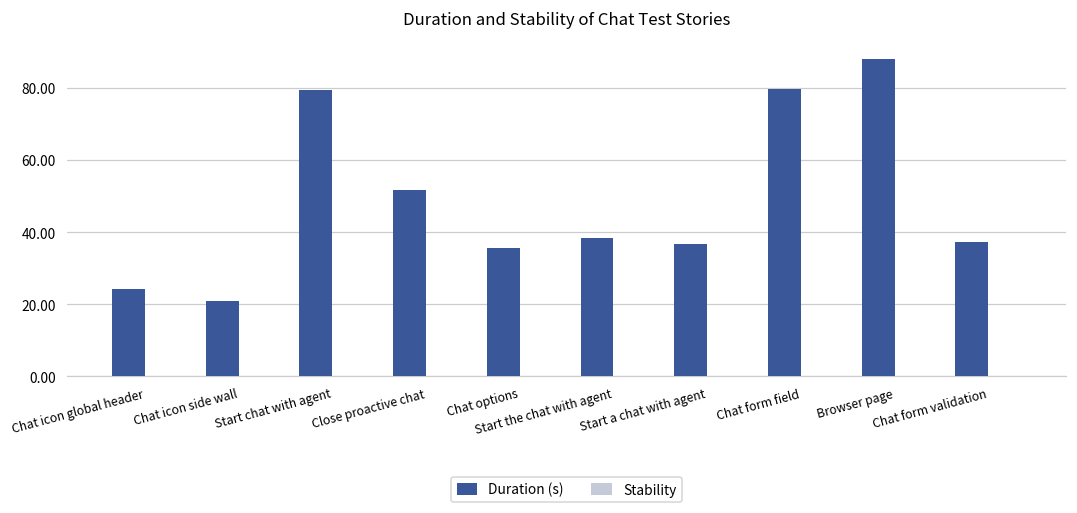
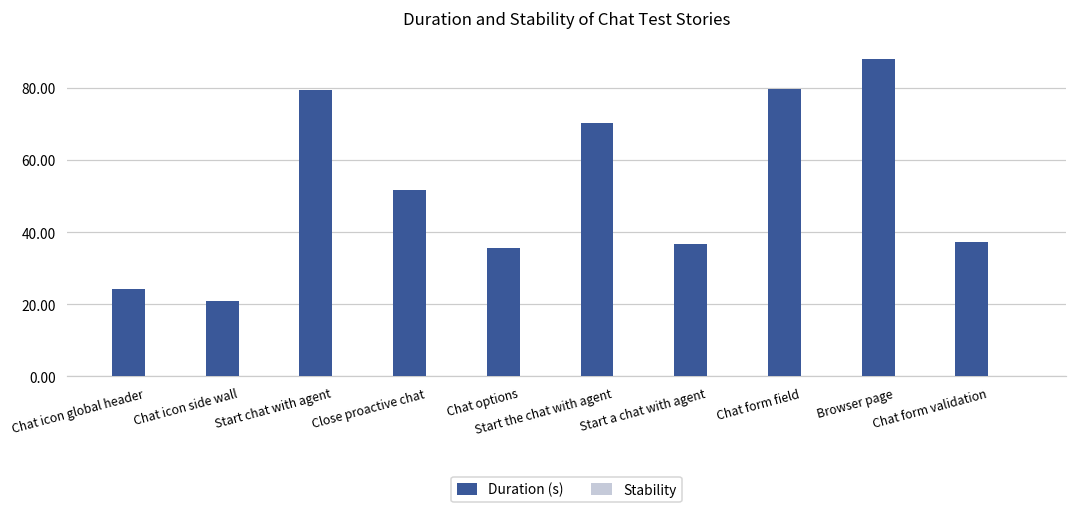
Duration (s), Start the chat with agent: 38 -> 70
